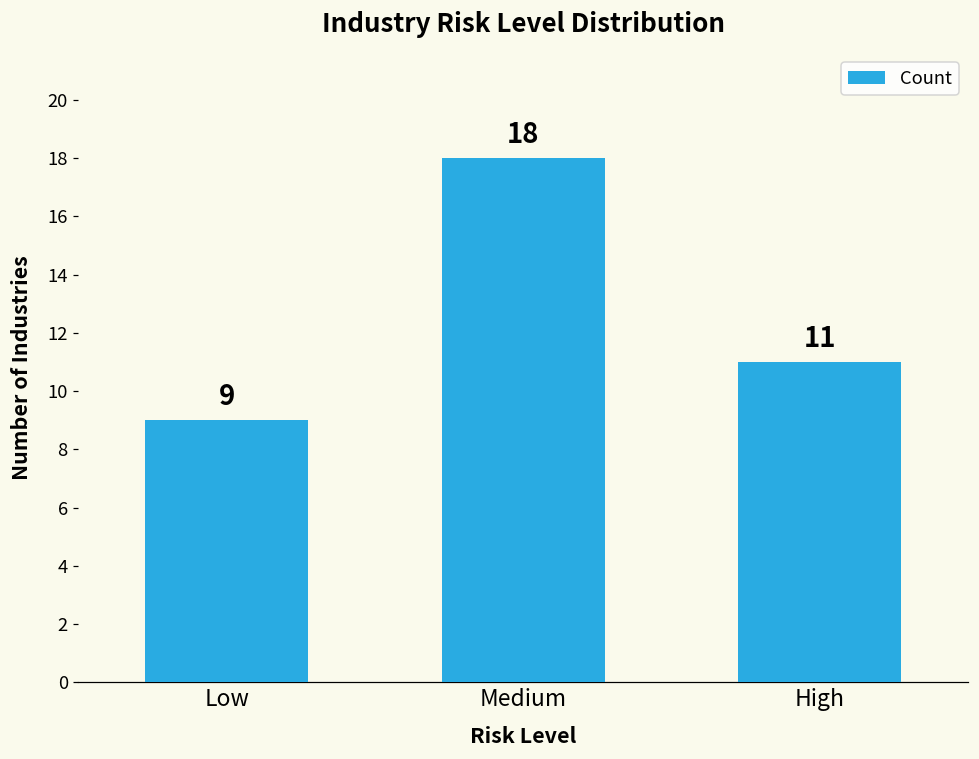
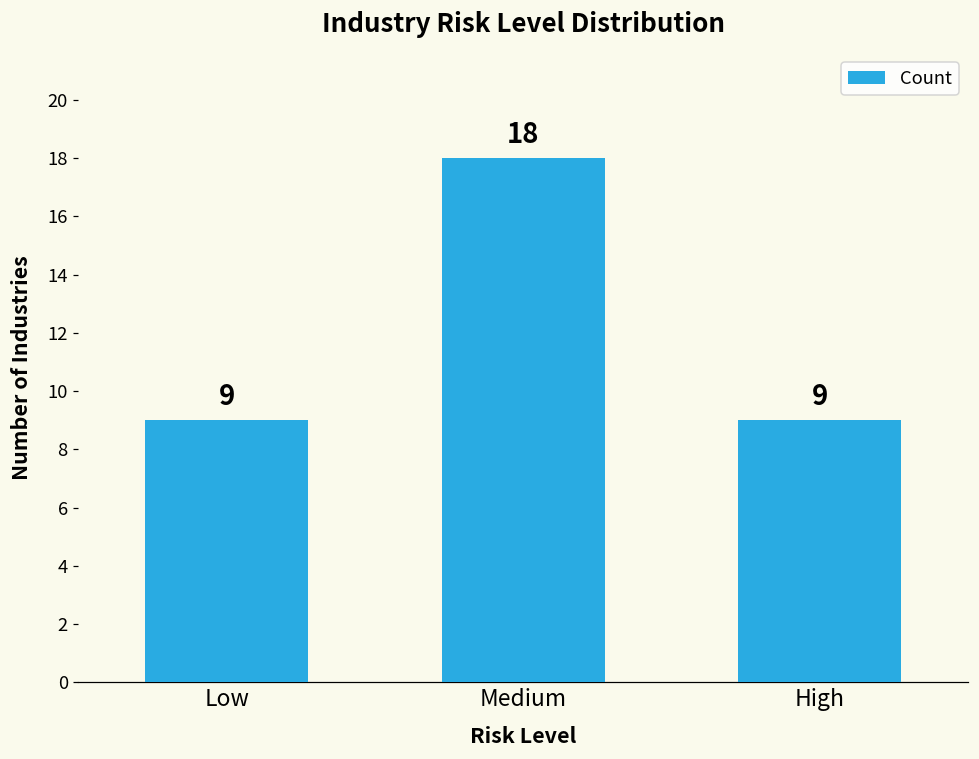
High: 11 -> 9
